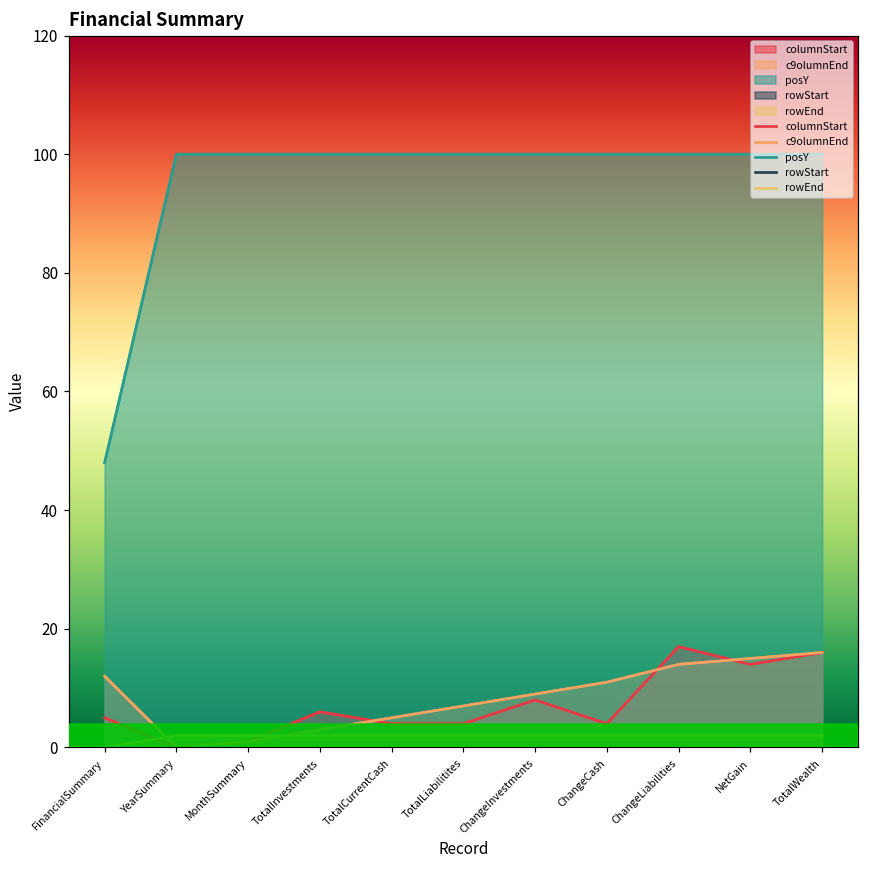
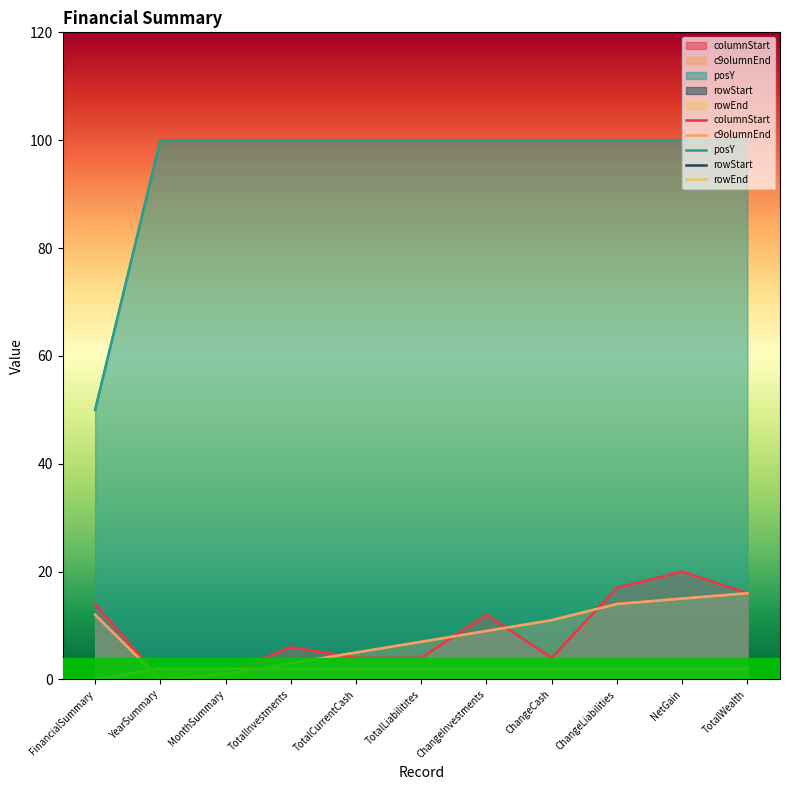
columnStart, FinancialSummary: 5 -> 14
posY, FinancialSummary: 48 -> 50
columnStart, ChangeInvestments: 8 -> 12
columnStart, NetGain: 14 -> 20
